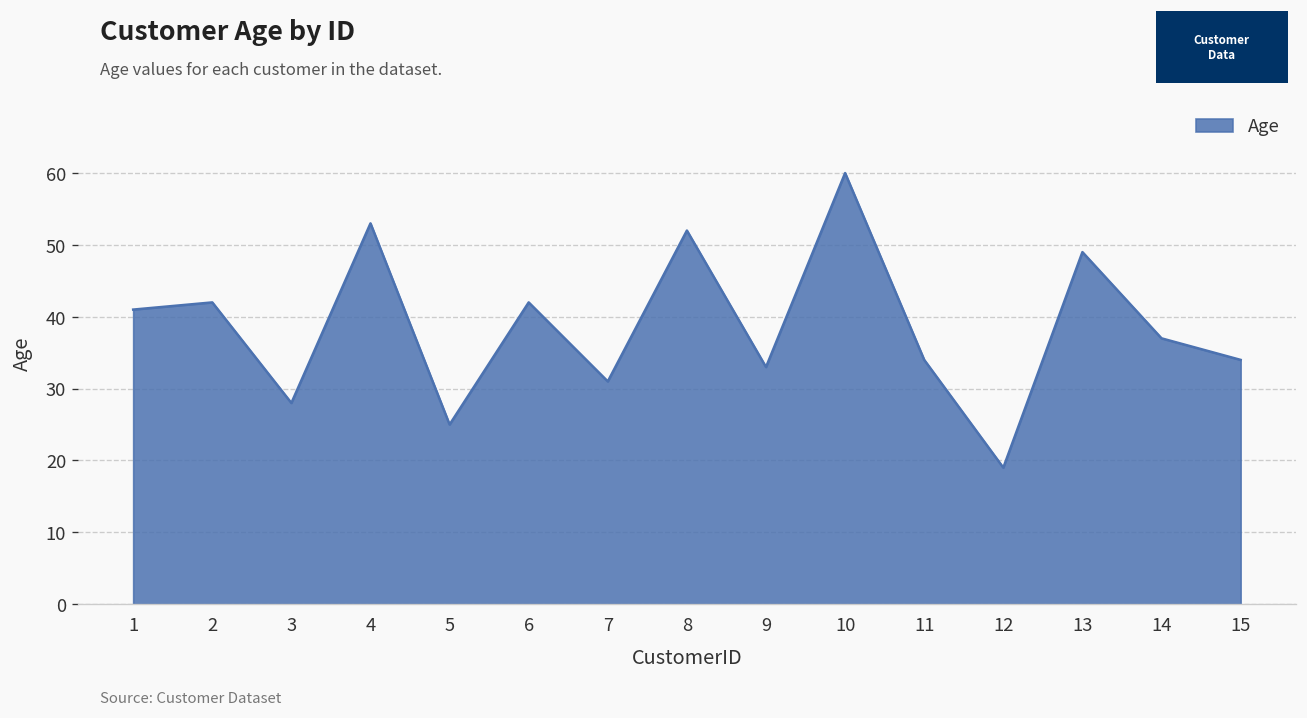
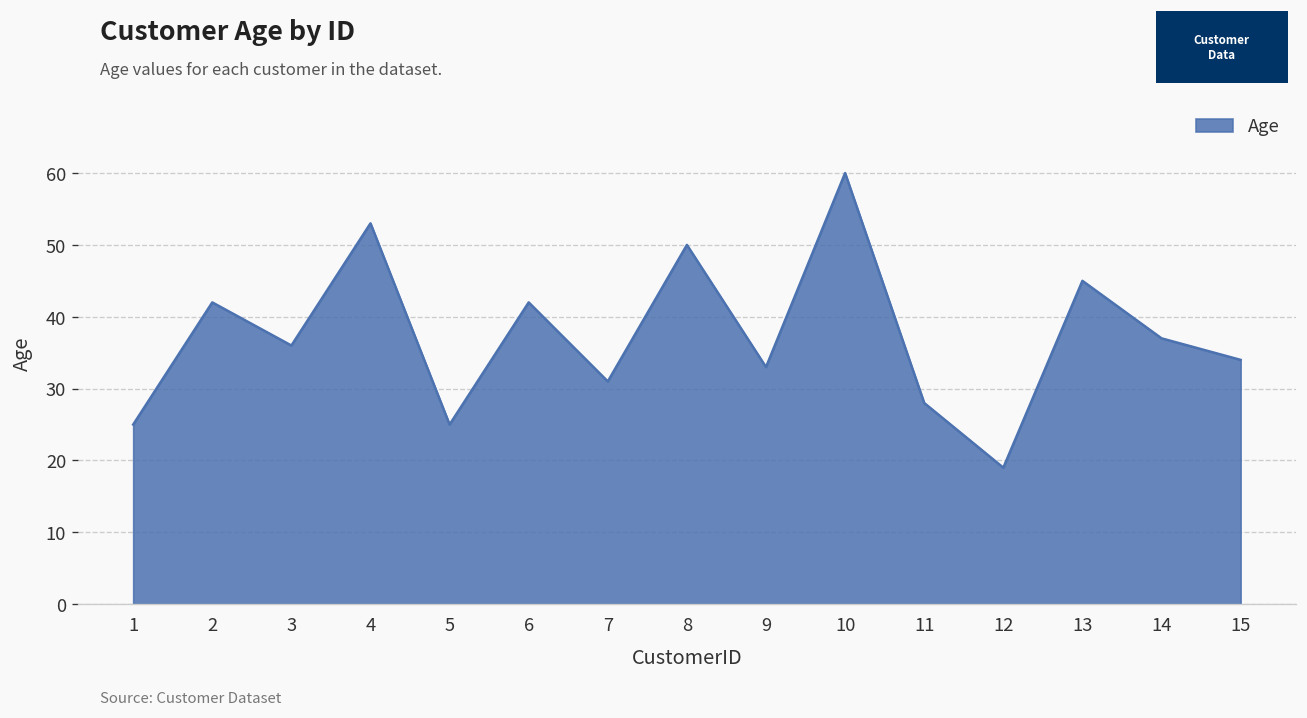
1: 41 -> 25
3: 28 -> 36
8: 52 -> 50
11: 34 -> 28
13: 49 -> 45
